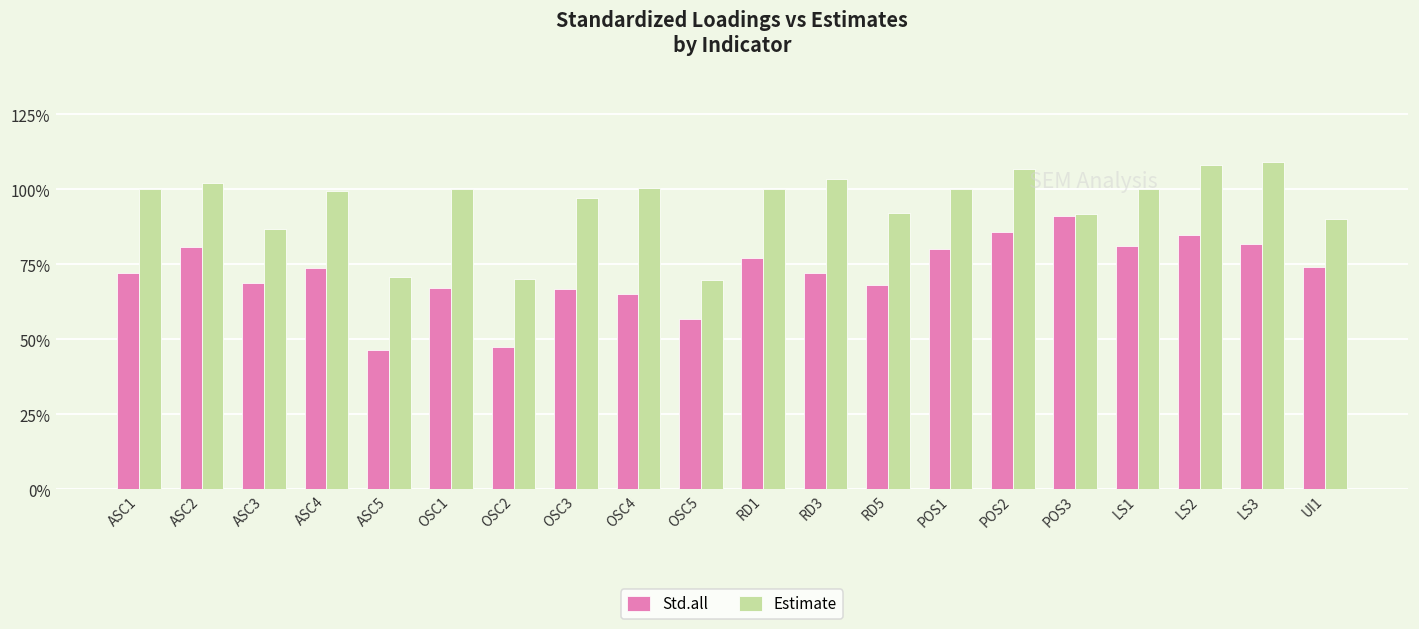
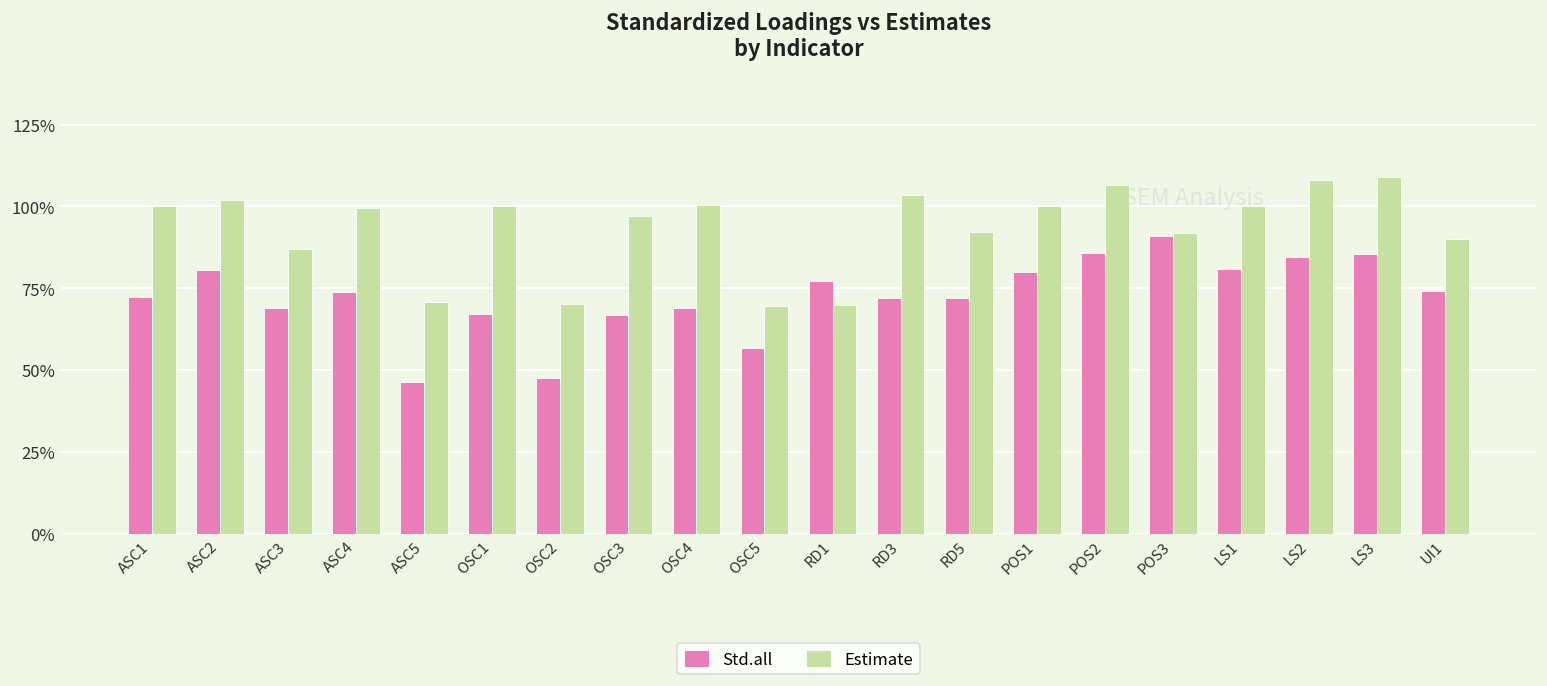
Std.all, OSC4: 65% -> 69%
Estimate, RD1: 100% -> 70%
Std.all, RD5: 68% -> 72%
Std.all, LS3: 82% -> 85%
